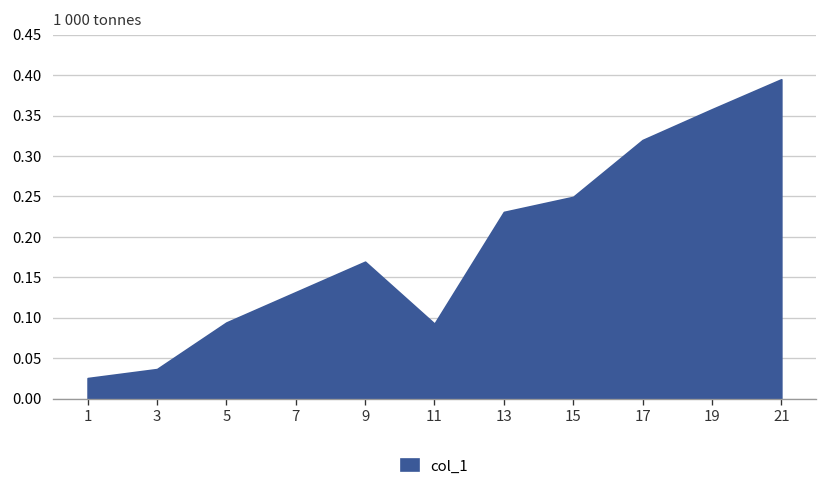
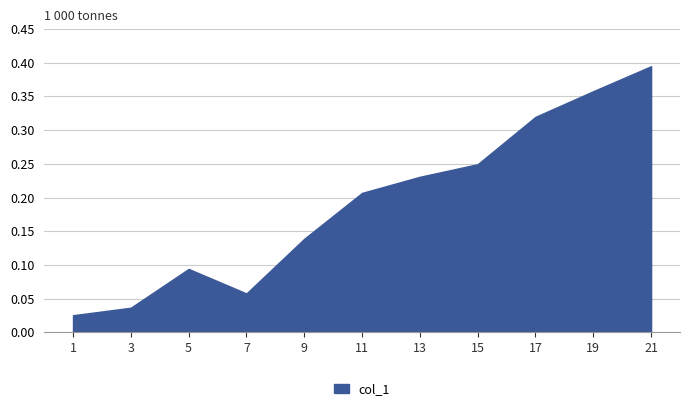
7: 0.13 -> 0.06
9: 0.17 -> 0.14
11: 0.09 -> 0.21
